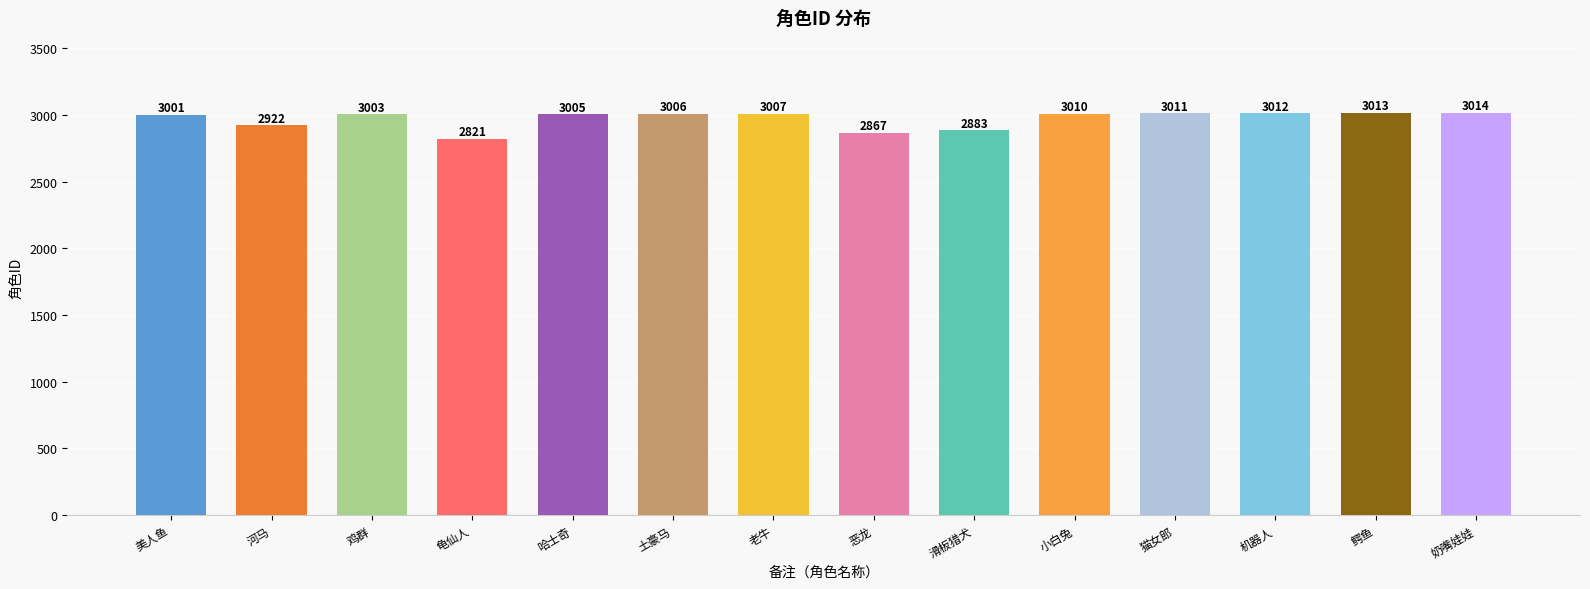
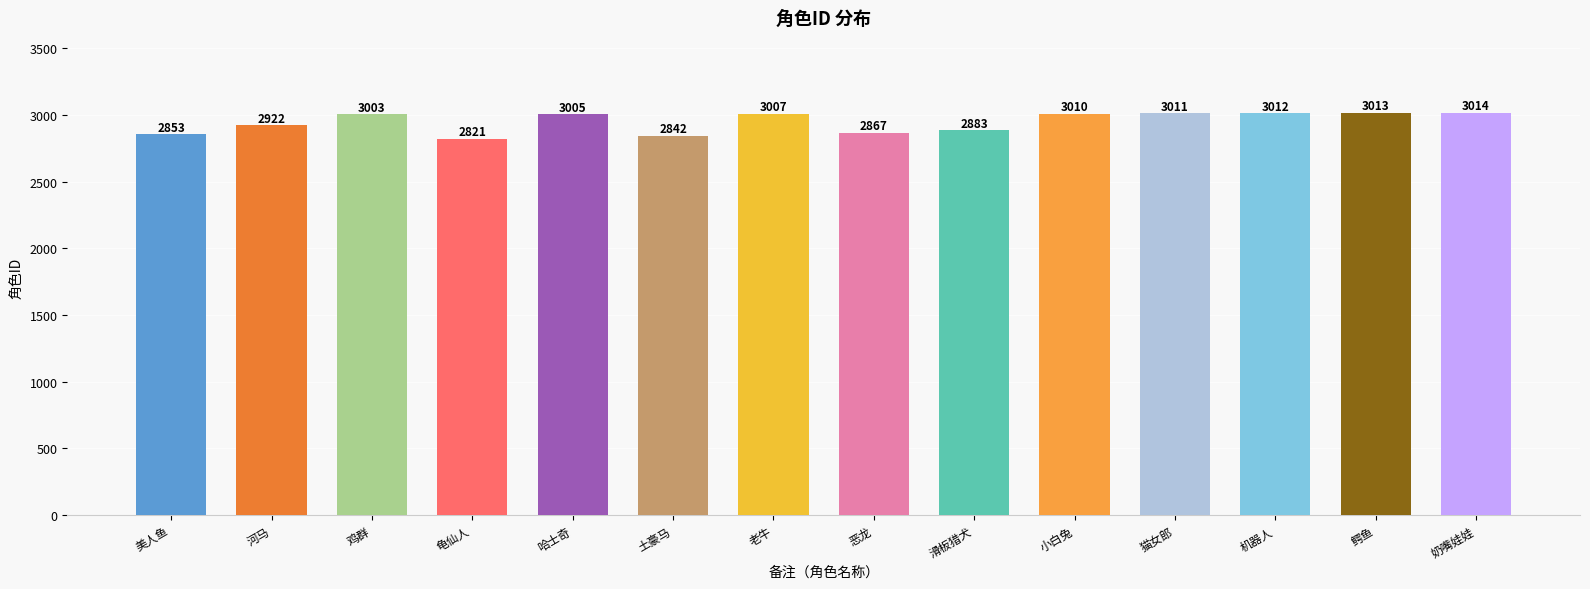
美人鱼: 3001 -> 2853
土豪马: 3006 -> 2842
